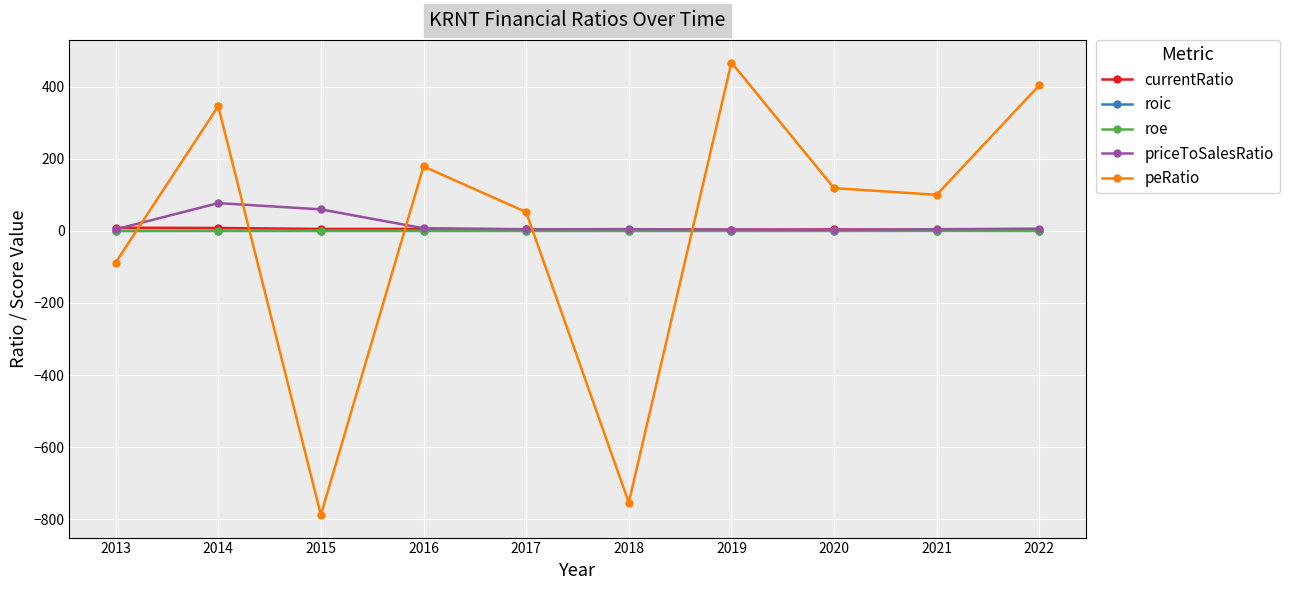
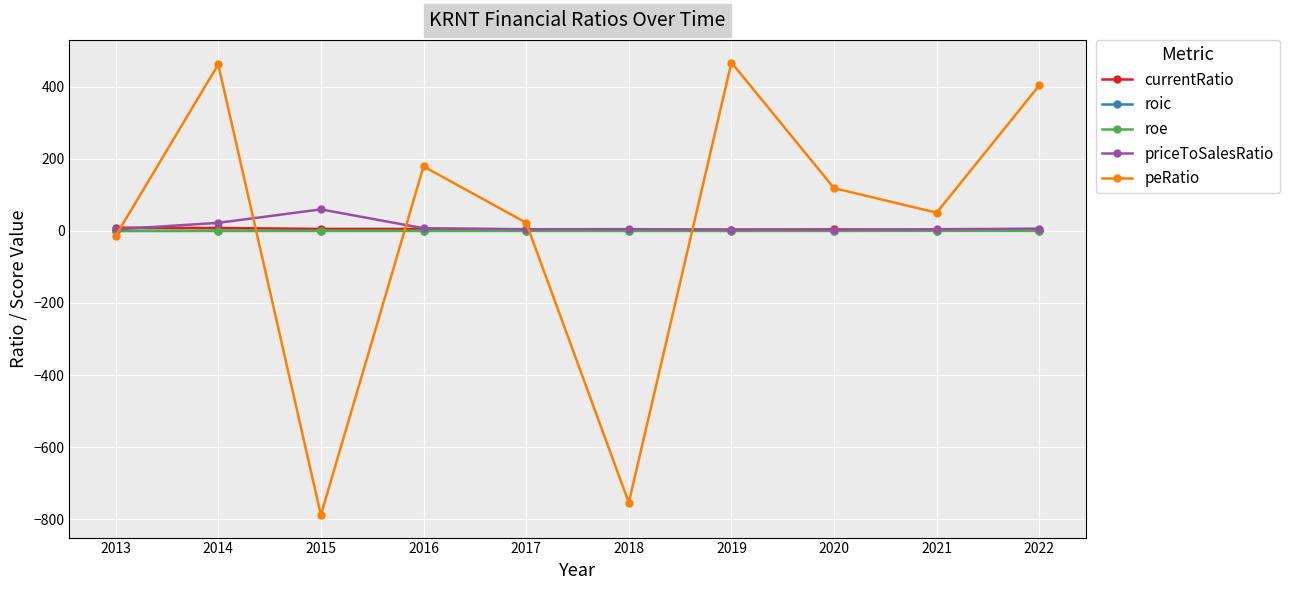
peRatio, 2013: -90 -> -10
priceToSalesRatio, 2014: 80 -> 20
peRatio, 2014: 350 -> 460
peRatio, 2017: 50 -> 20
peRatio, 2021: 100 -> 50
